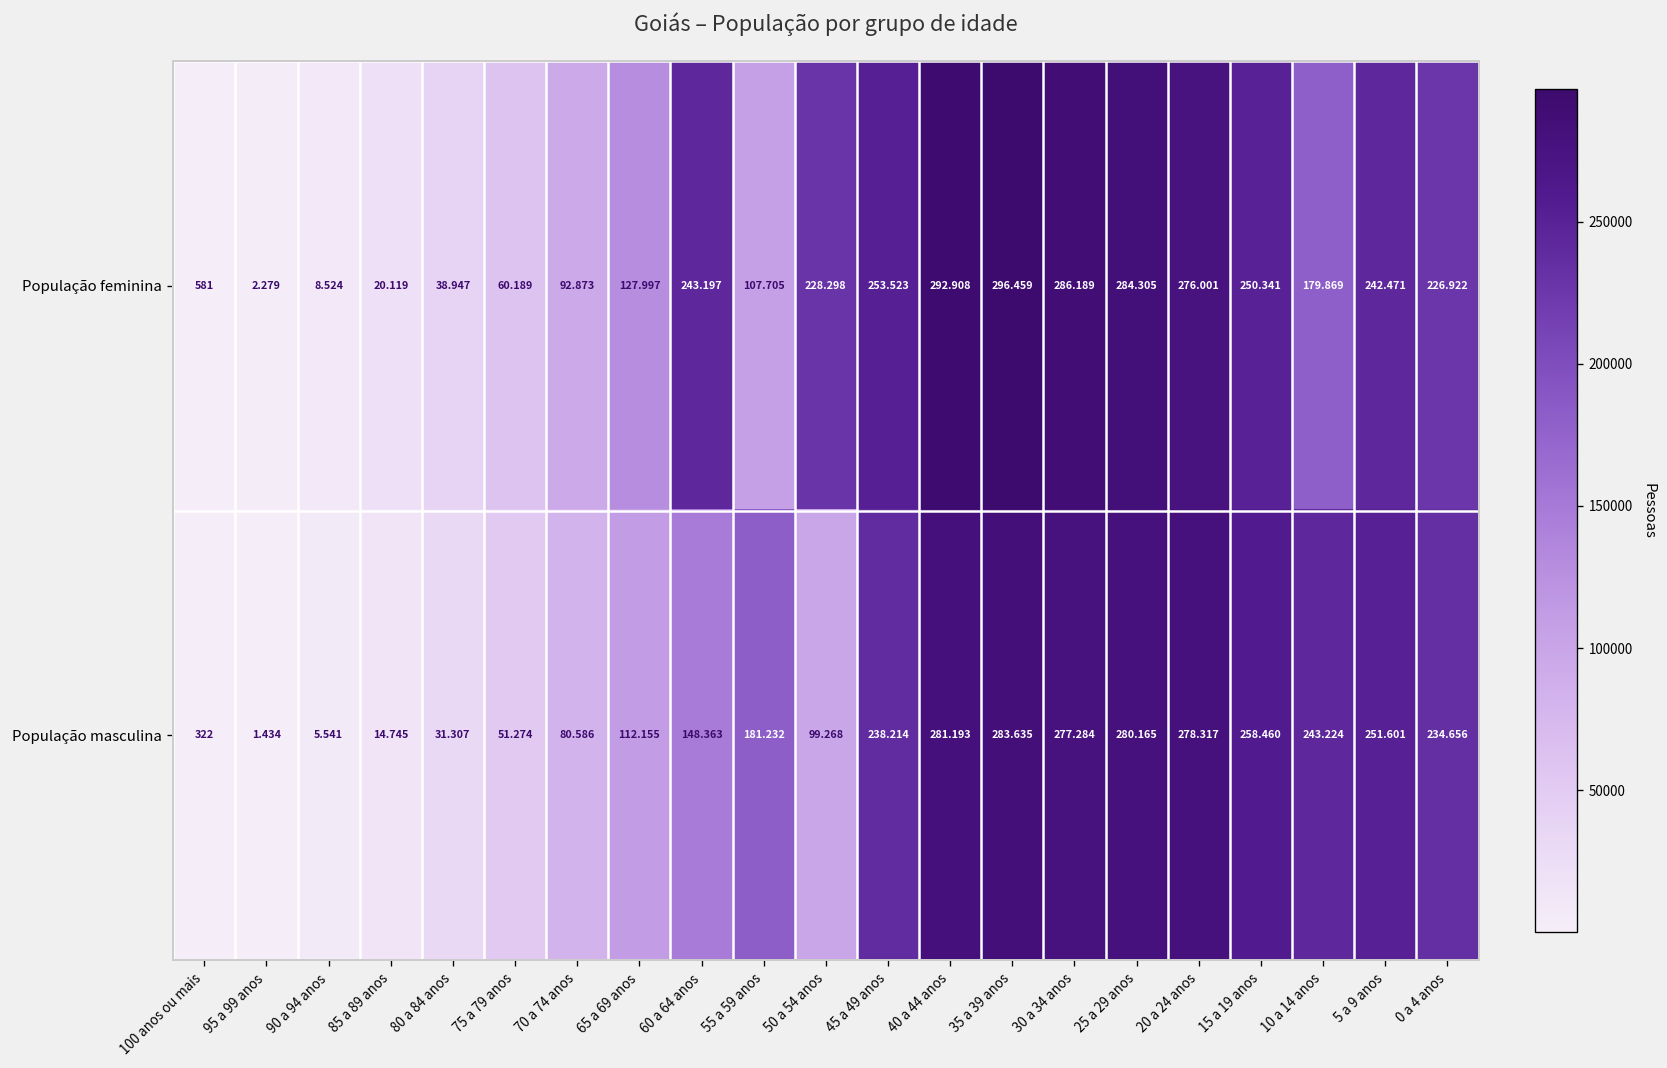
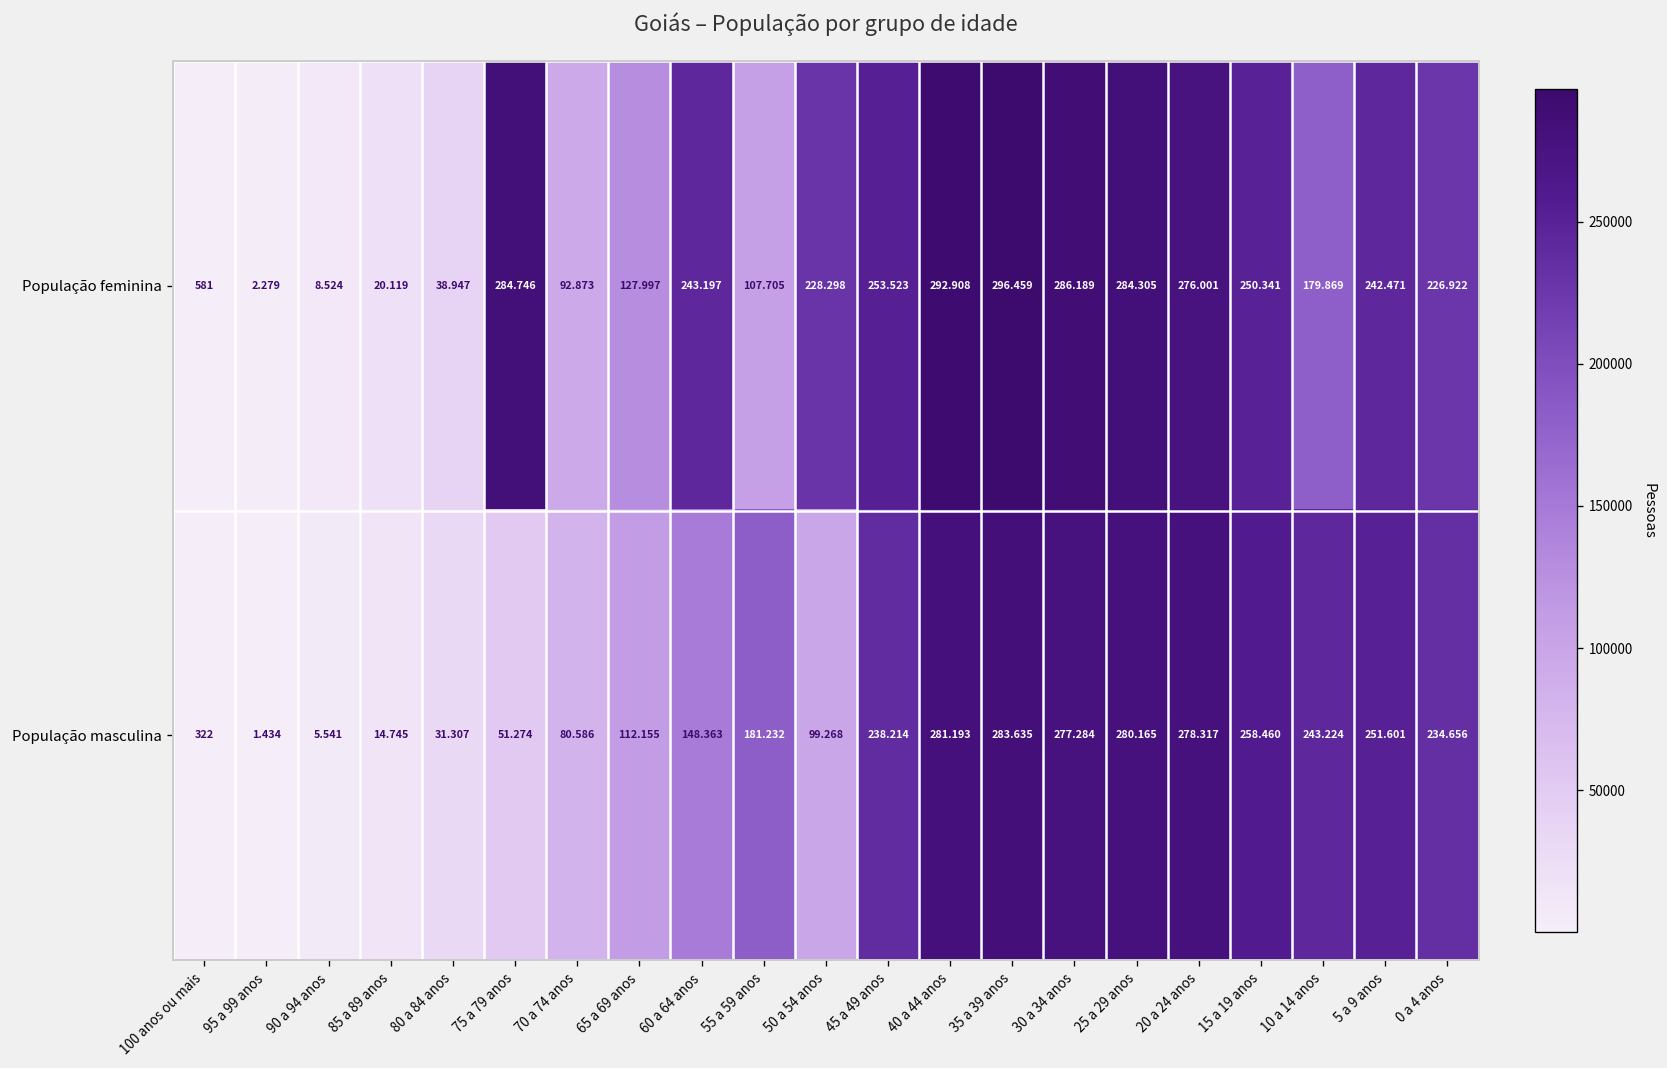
População feminina, 75 a 79 anos: 60.189 -> 284.746
